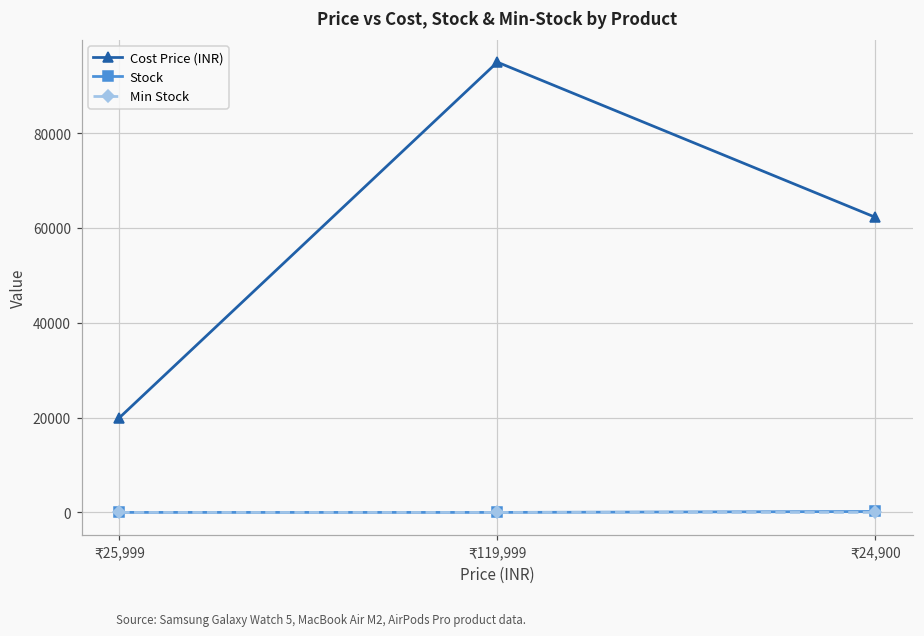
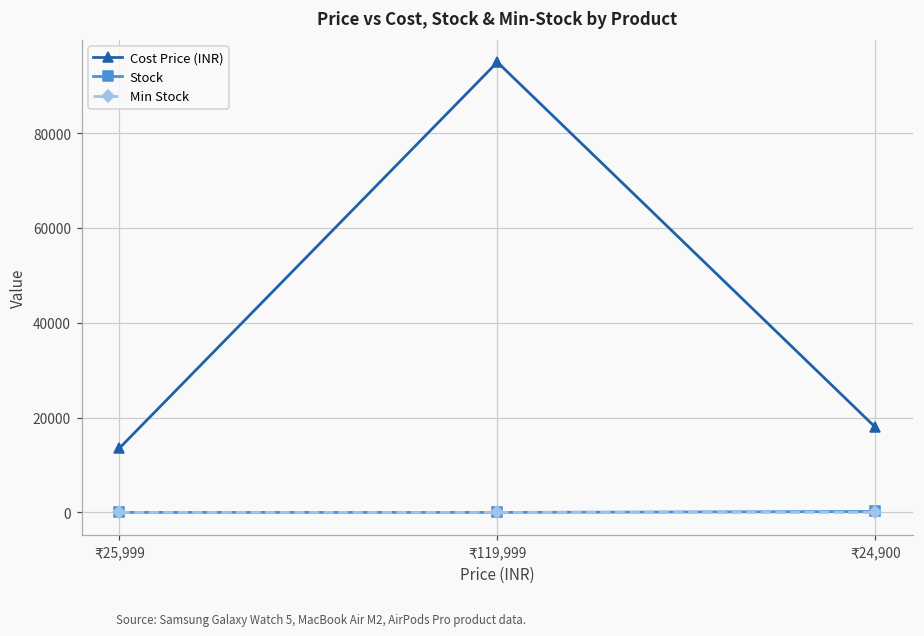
Cost Price (INR), ₹25,999: 20000 -> 14000
Cost Price (INR), ₹24,900: 62000 -> 18000
